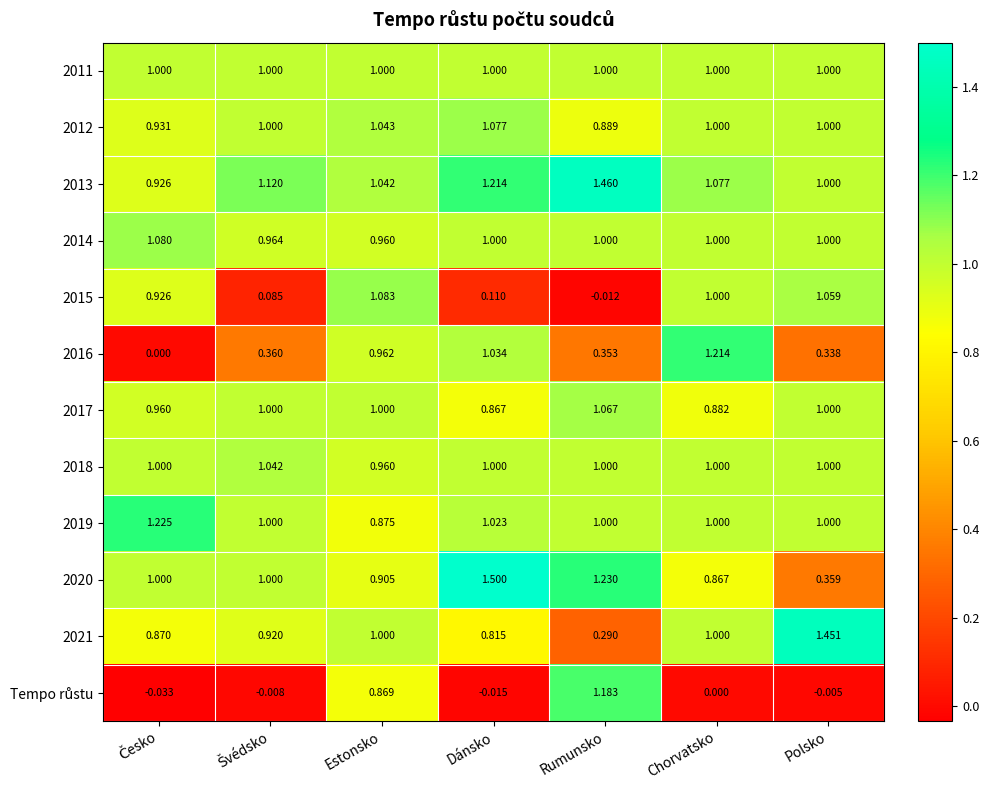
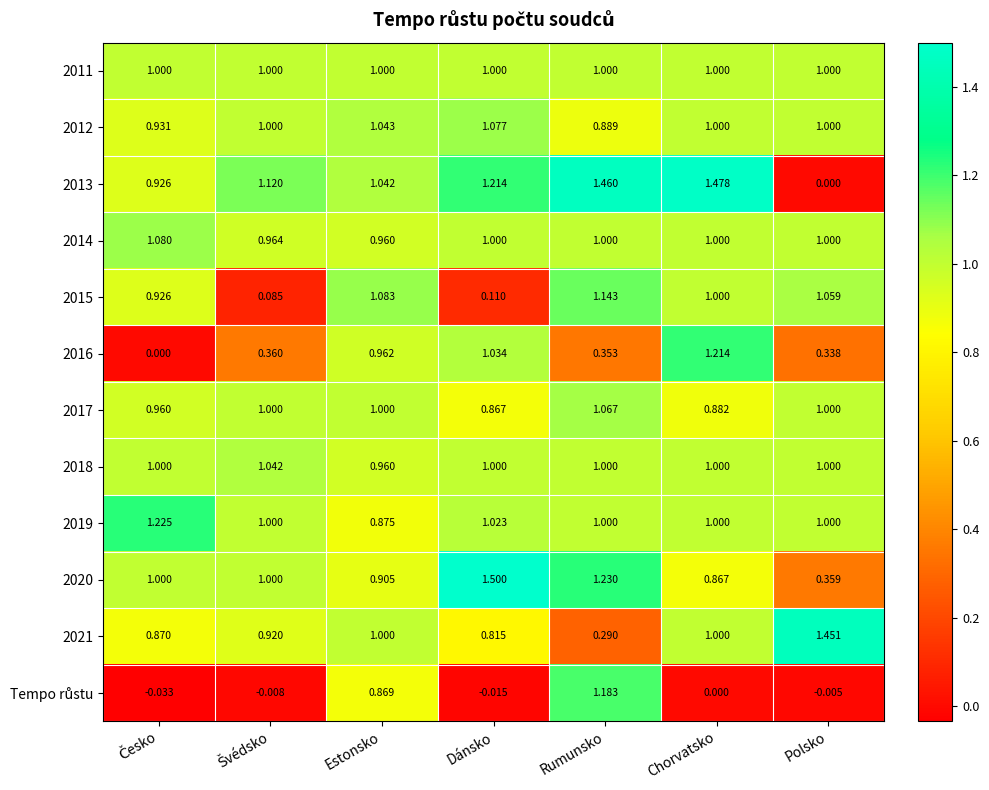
2013, Chorvatsko: 1.077 -> 1.478
2013, Polsko: 1.000 -> 0.000
2015, Rumunsko: -0.012 -> 1.143
